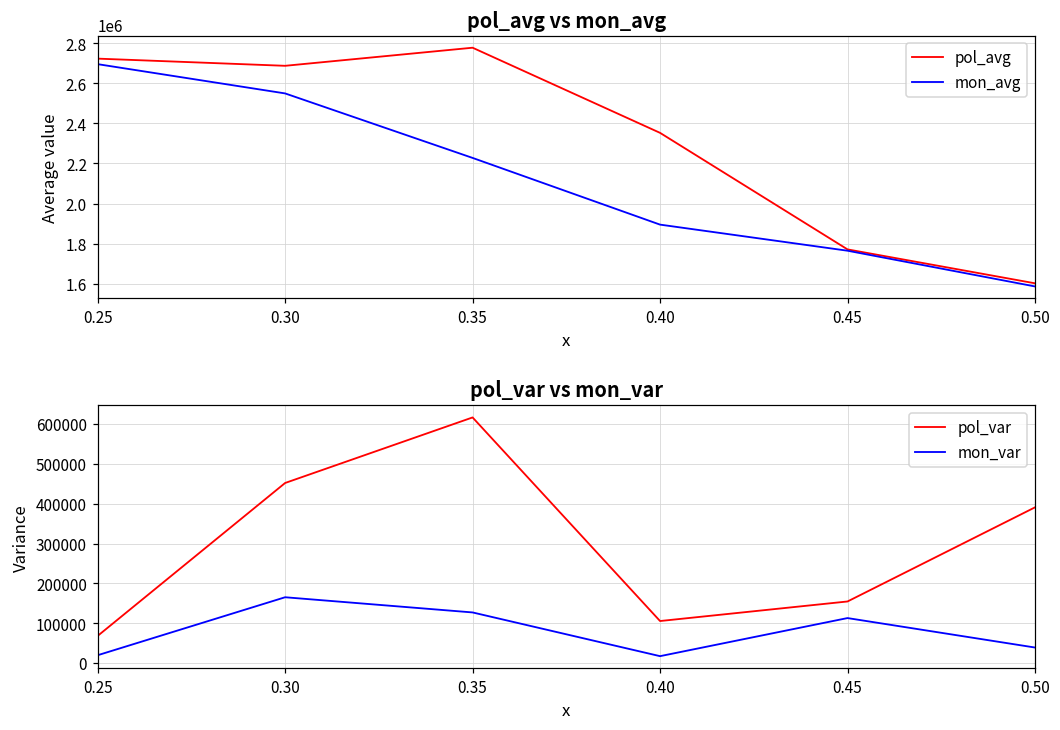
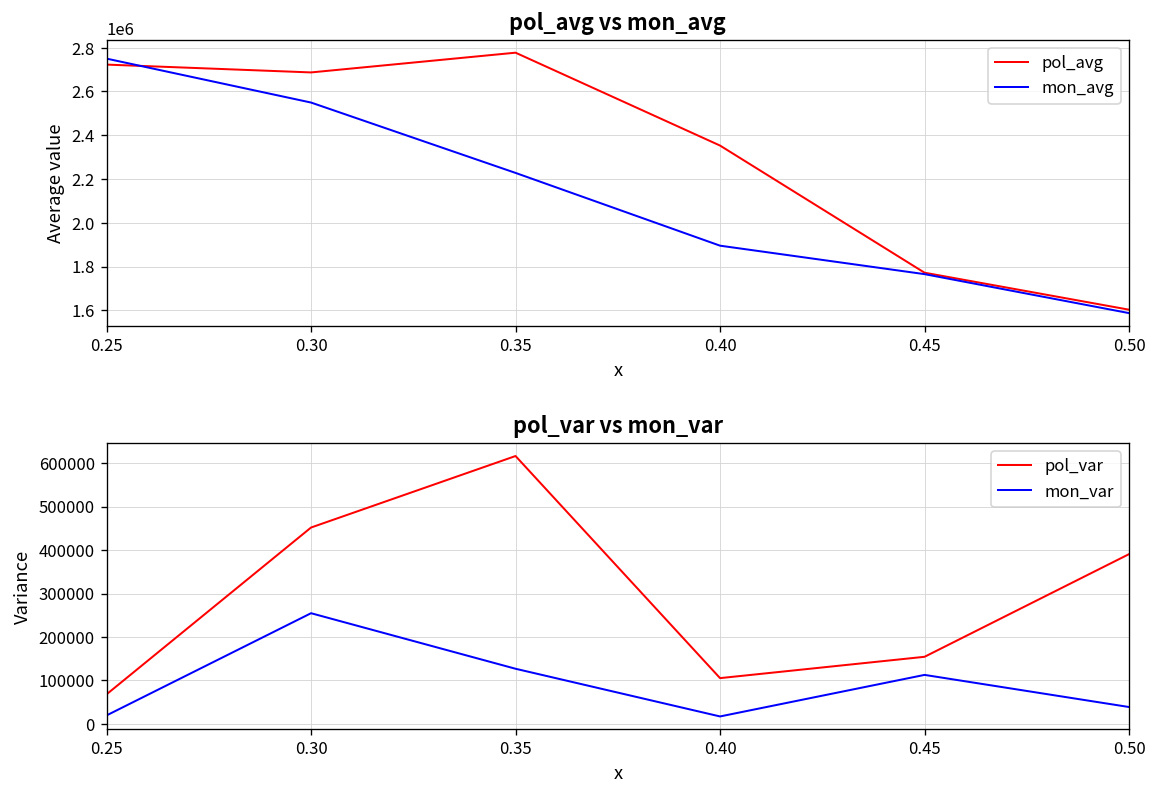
pol_avg vs mon_avg, mon_avg, 0.25: 2700000 -> 2750000
pol_var vs mon_var, mon_var, 0.30: 170000 -> 250000
